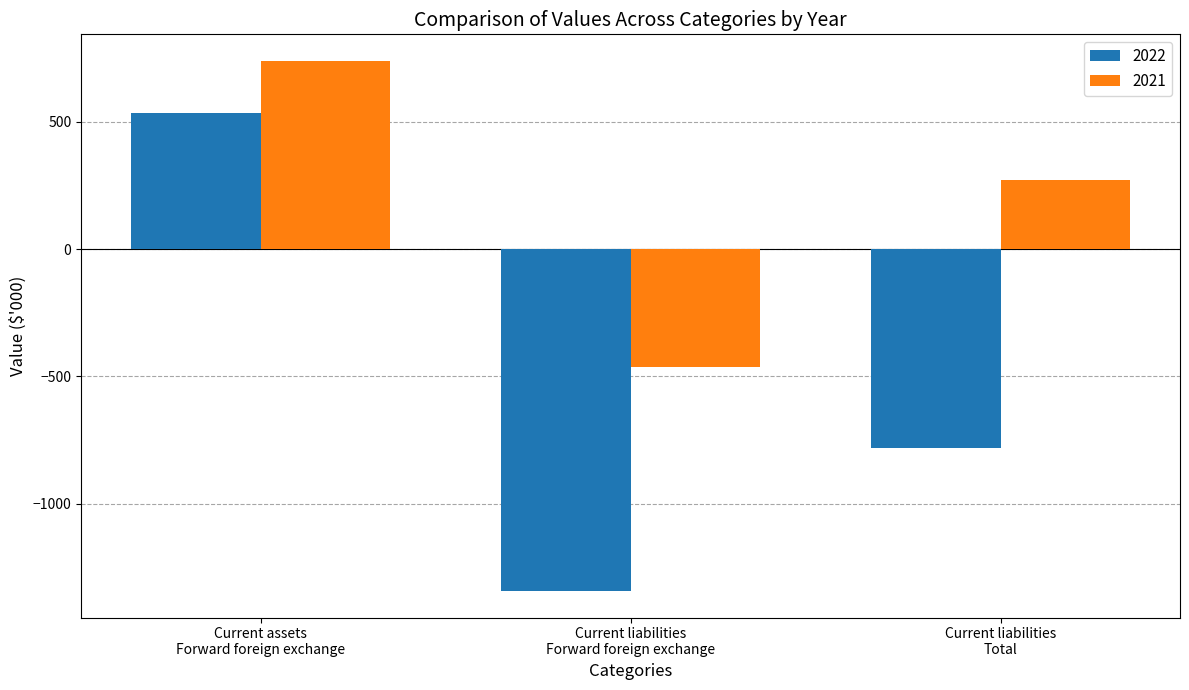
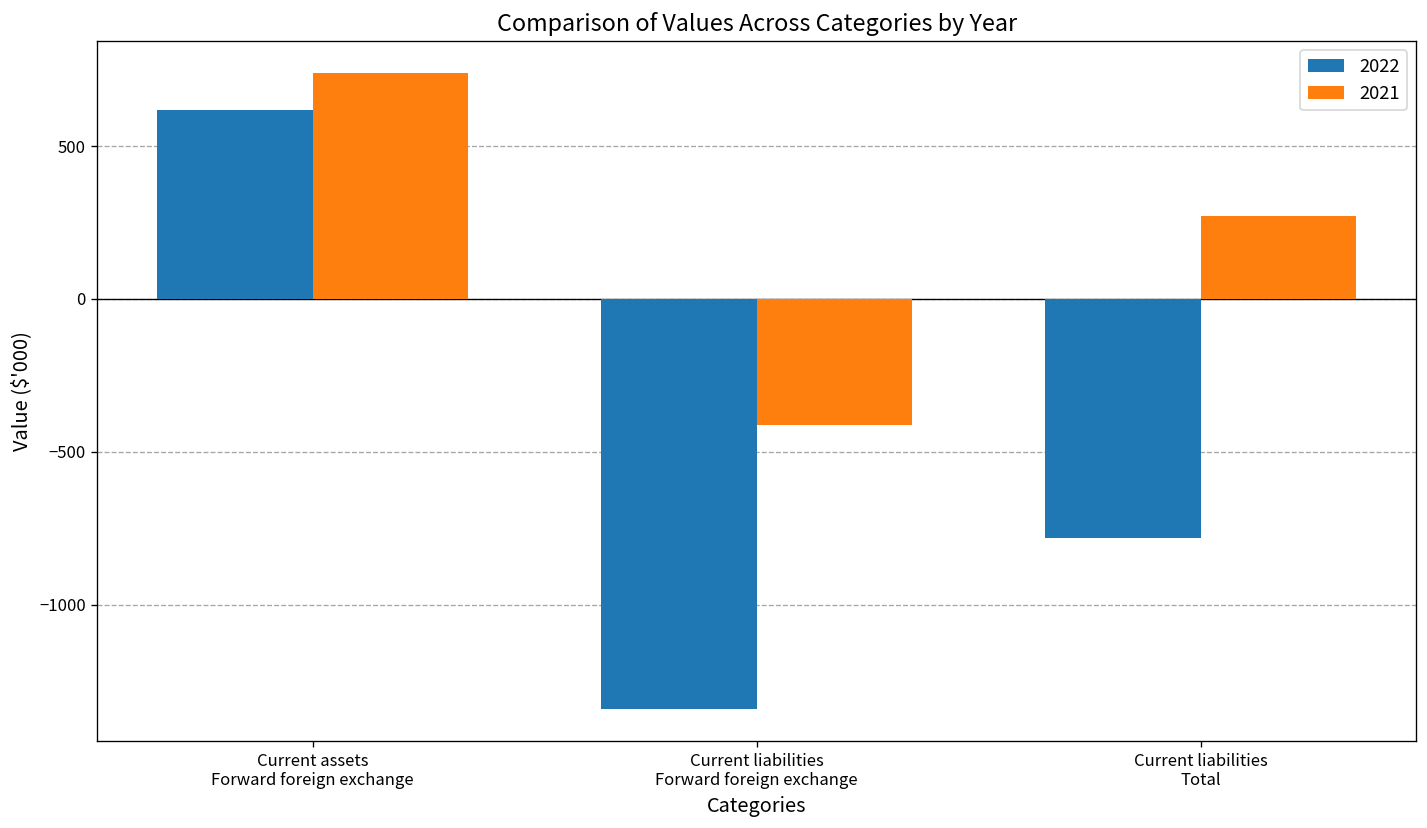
2022, Current assets Forward foreign exchange: 530 -> 620
2021, Current liabilities Forward foreign exchange: -460 -> -410
